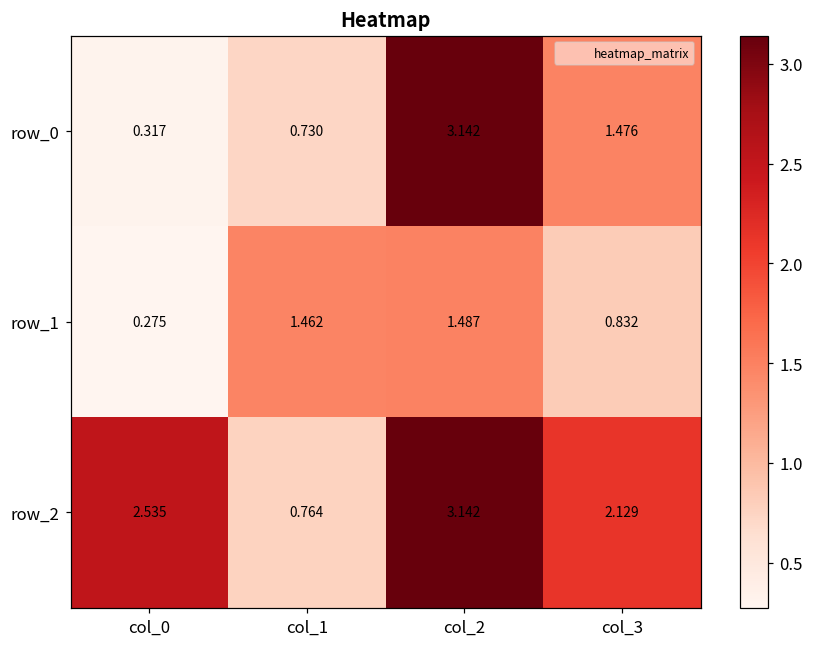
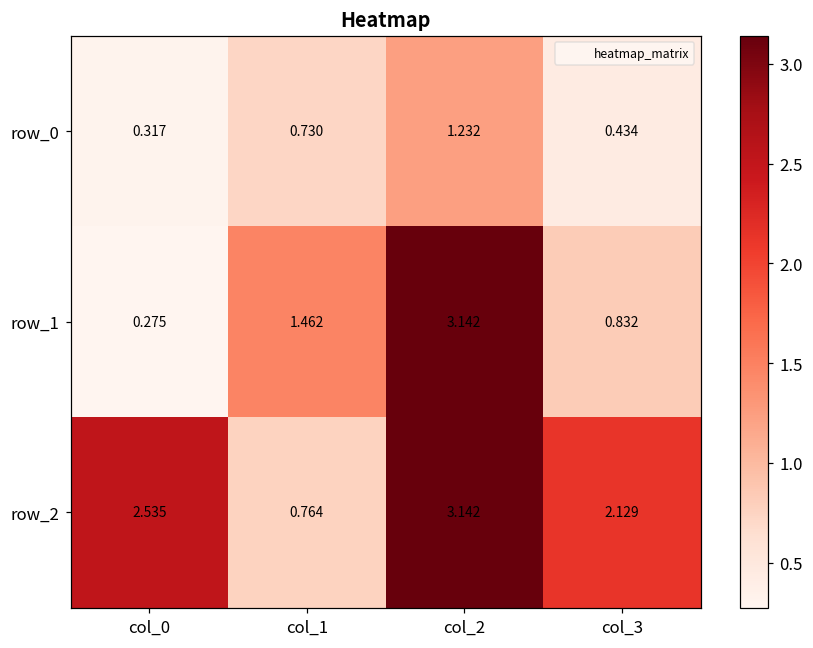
row_0, col_2: 3.142 -> 1.232
row_0, col_3: 1.476 -> 0.434
row_1, col_2: 1.487 -> 3.142
